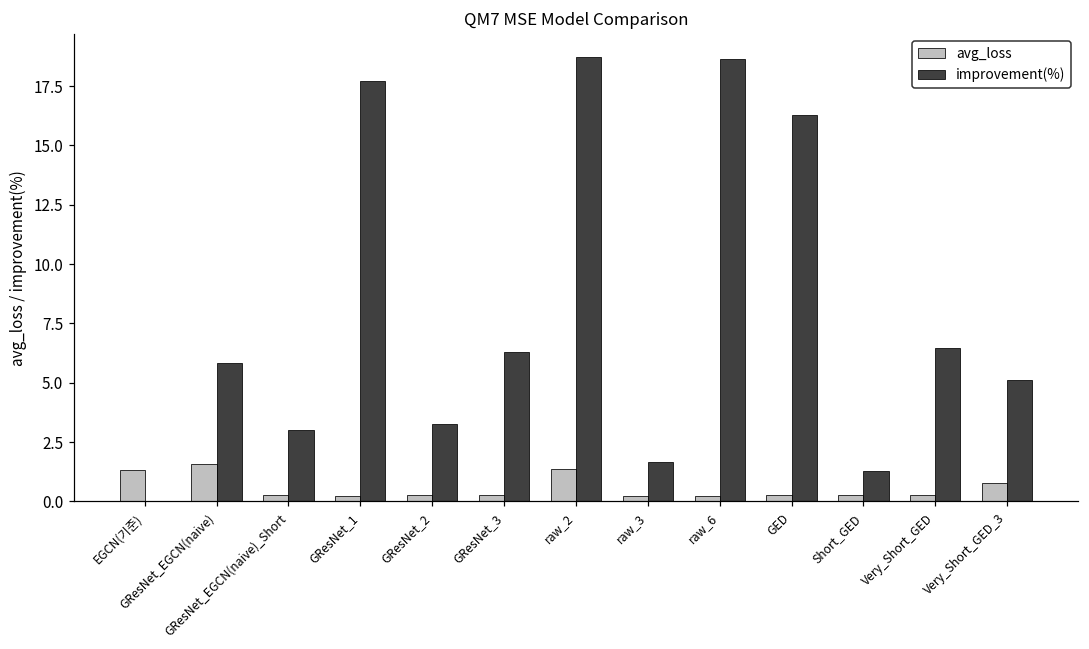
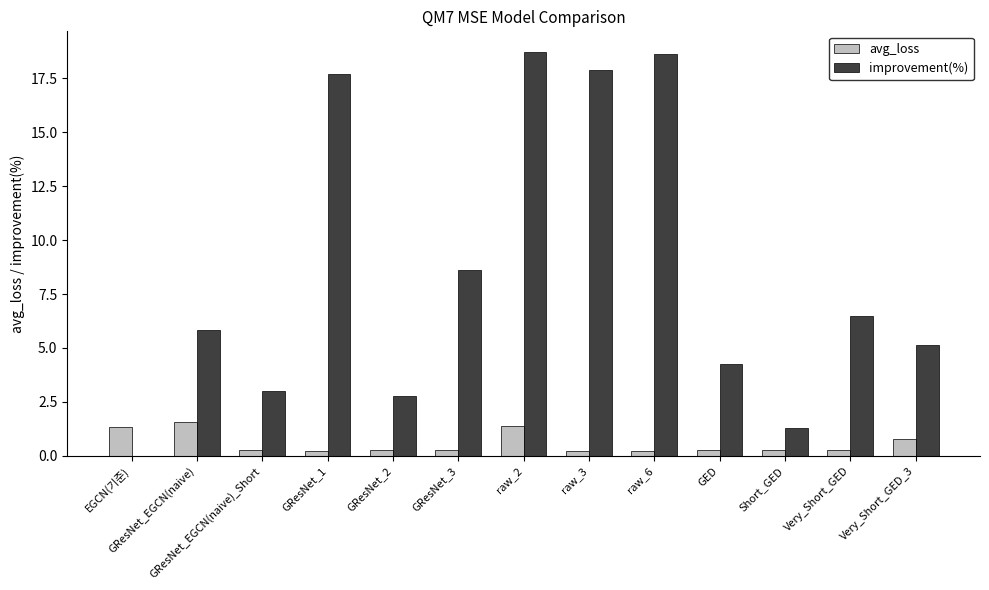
improvement(%), GResNet_2: 3.3 -> 2.8
improvement(%), GResNet_3: 6.3 -> 8.6
improvement(%), raw_3: 1.7 -> 17.9
improvement(%), GED: 16.3 -> 4.3
